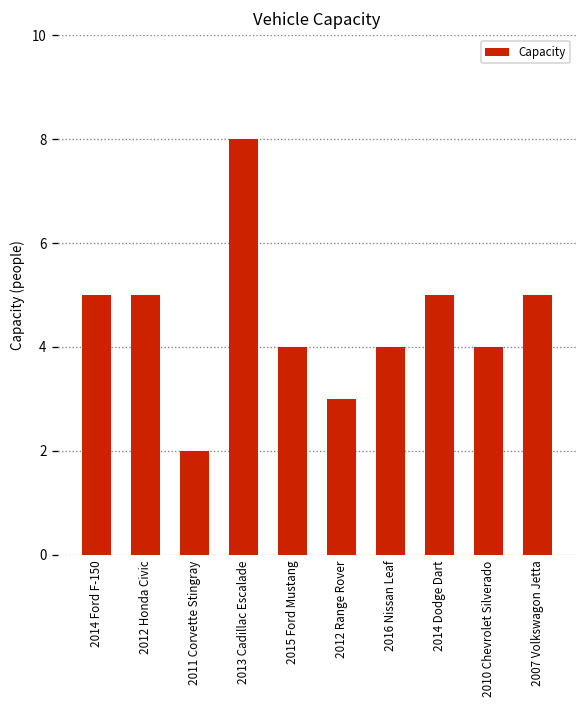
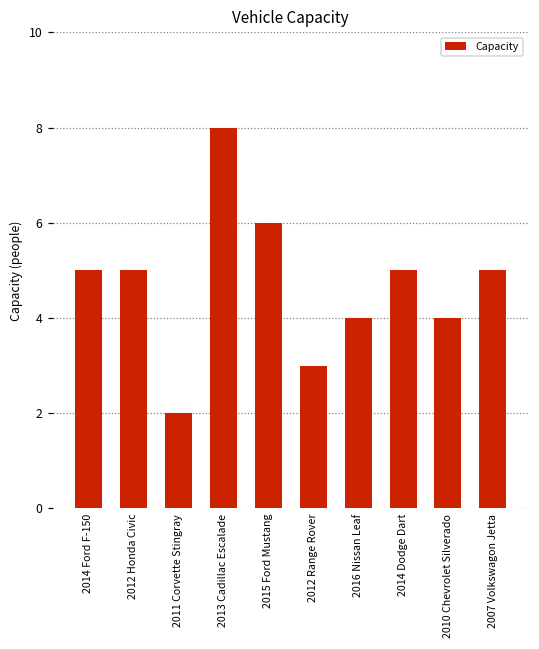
2015 Ford Mustang: 4 -> 6
